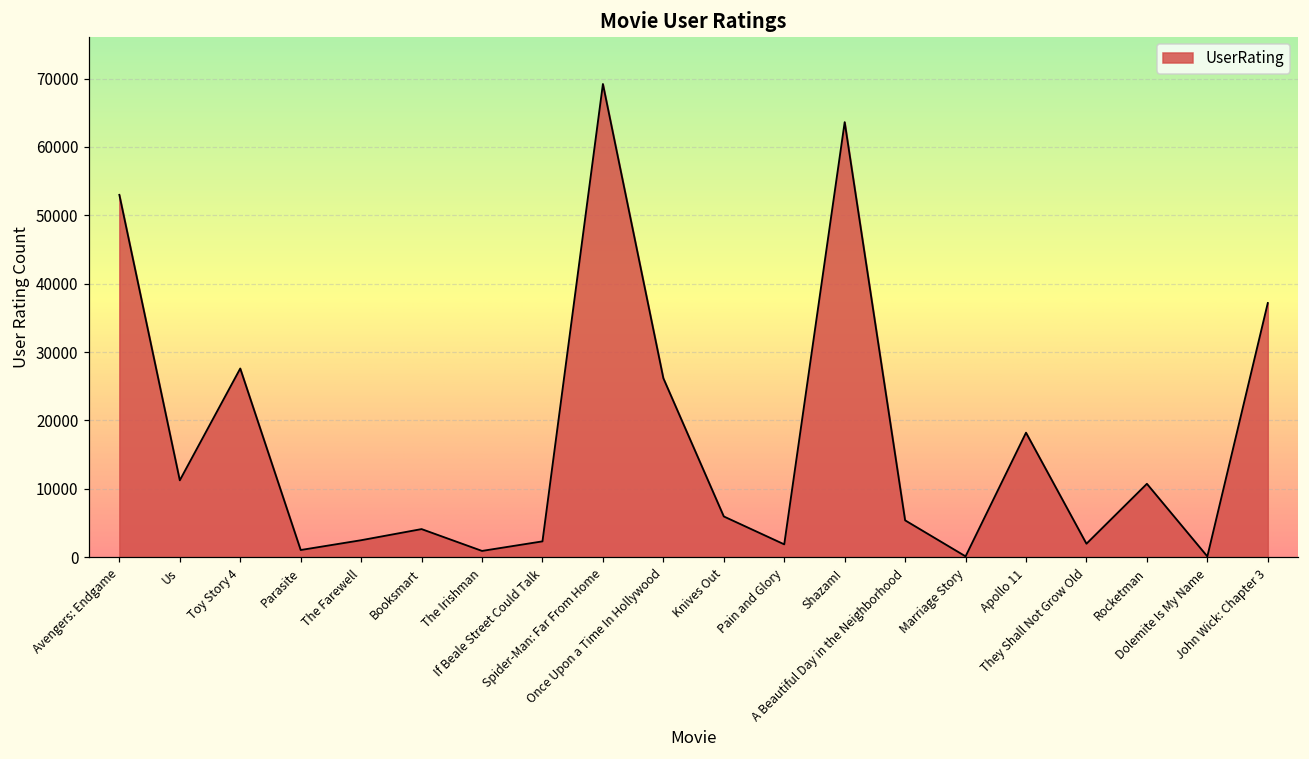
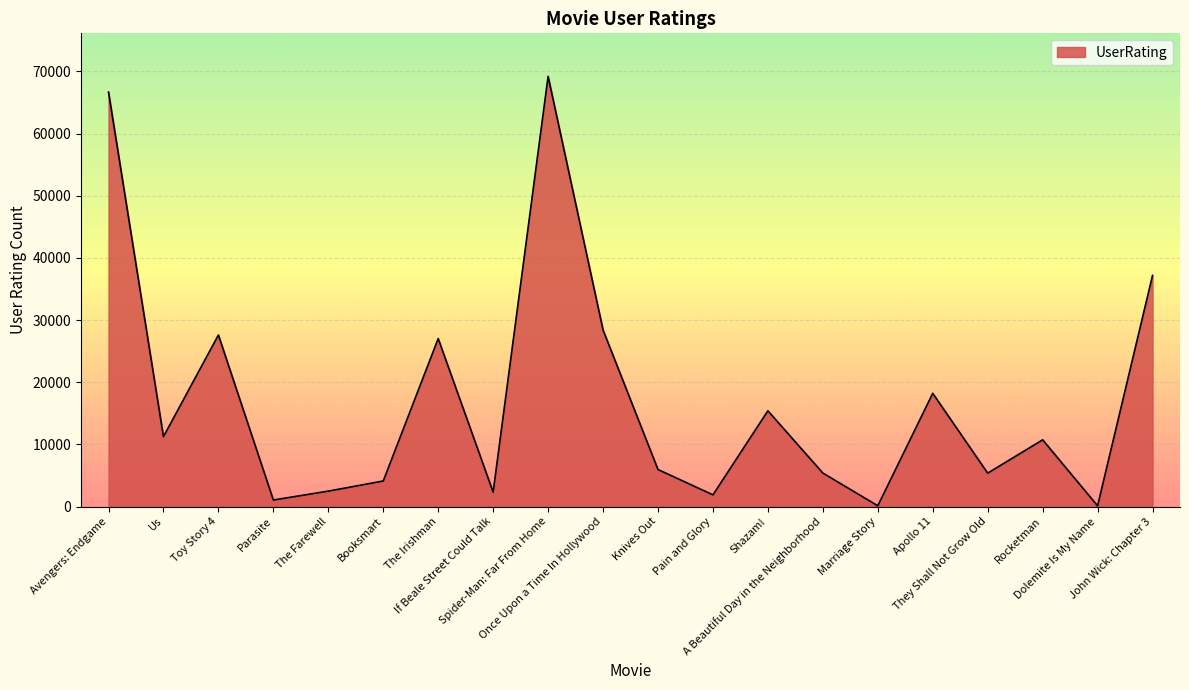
Avengers: Endgame: 53000 -> 67000
The Irishman: 1000 -> 27000
Once Upon a Time In Hollywood: 26000 -> 28000
Shazam!: 64000 -> 15000
They Shall Not Grow Old: 2000 -> 5000
